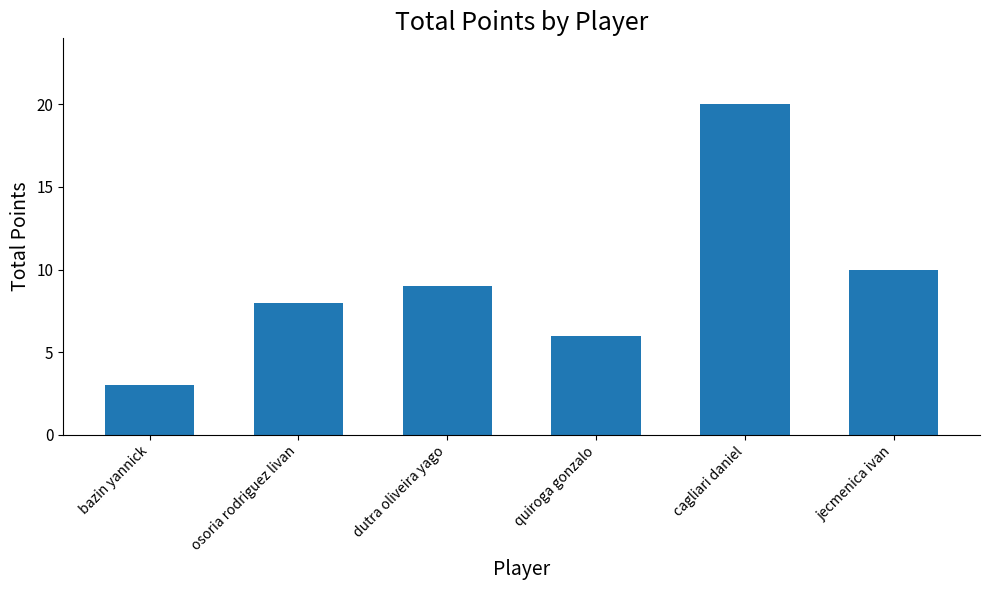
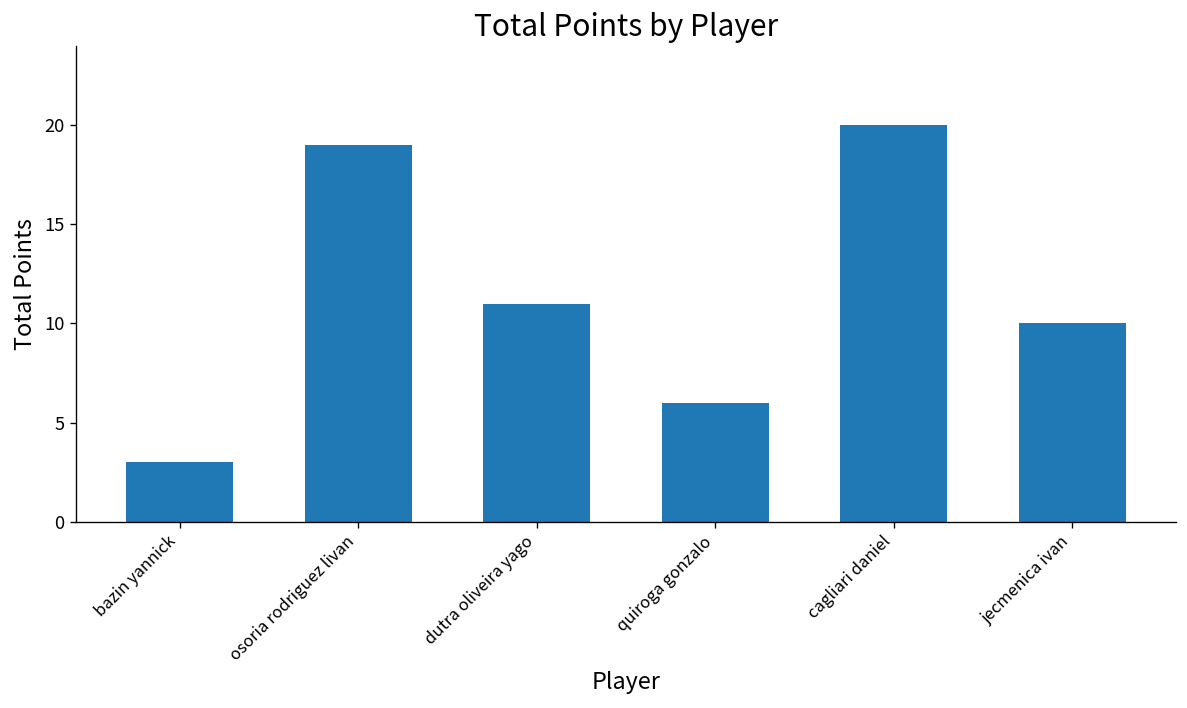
osoria rodriguez livan: 8 -> 19
dutra oliveira yago: 9 -> 11
